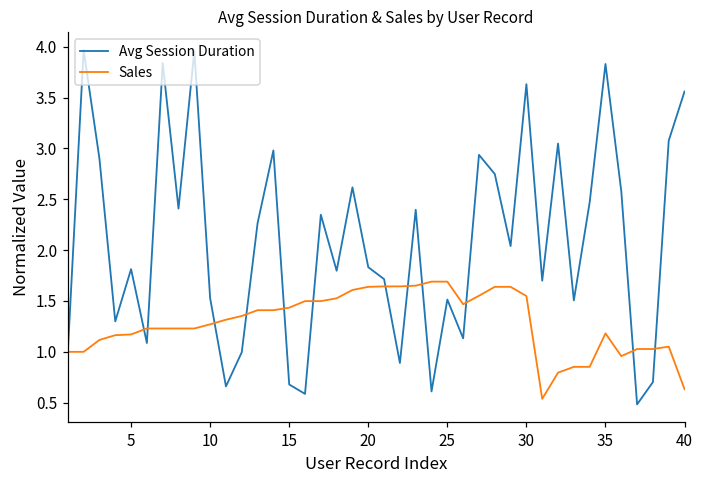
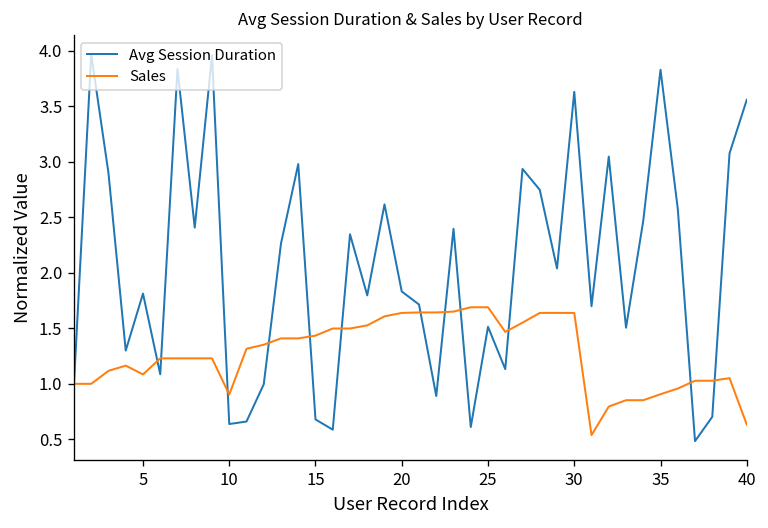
Sales, 5: 1.2 -> 1.1
Avg Session Duration, 10: 1.5 -> 0.6
Sales, 10: 1.3 -> 0.9
Sales, 30: 1.5 -> 1.6
Sales, 35: 1.2 -> 0.9
